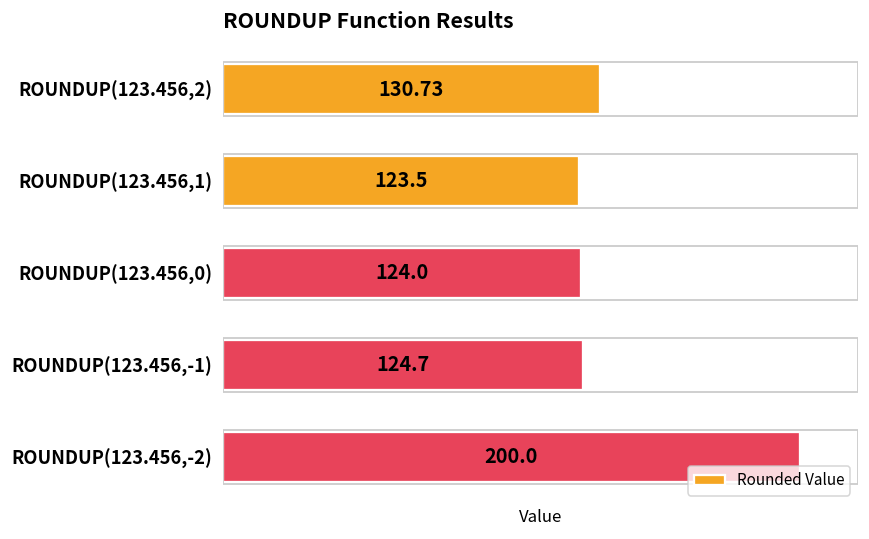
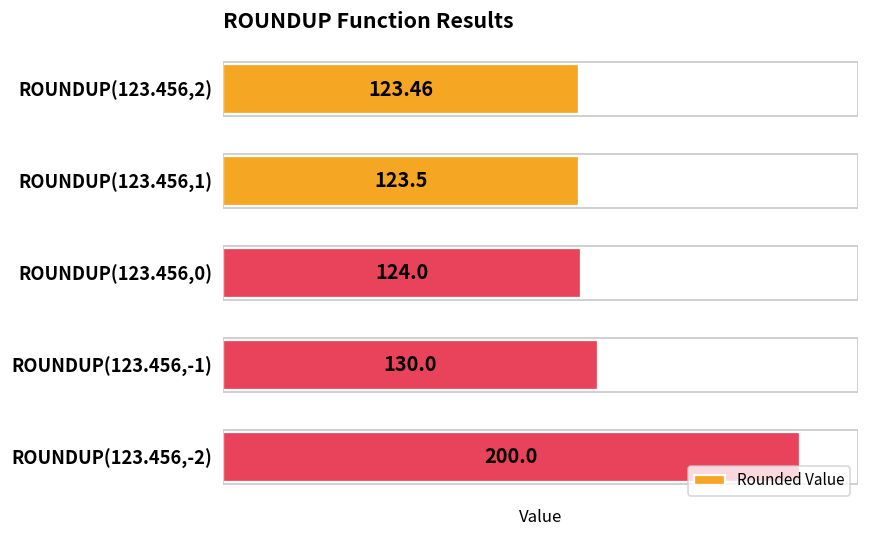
ROUNDUP(123.456,2): 130.73 -> 123.46
ROUNDUP(123.456,-1): 124.7 -> 130.0
